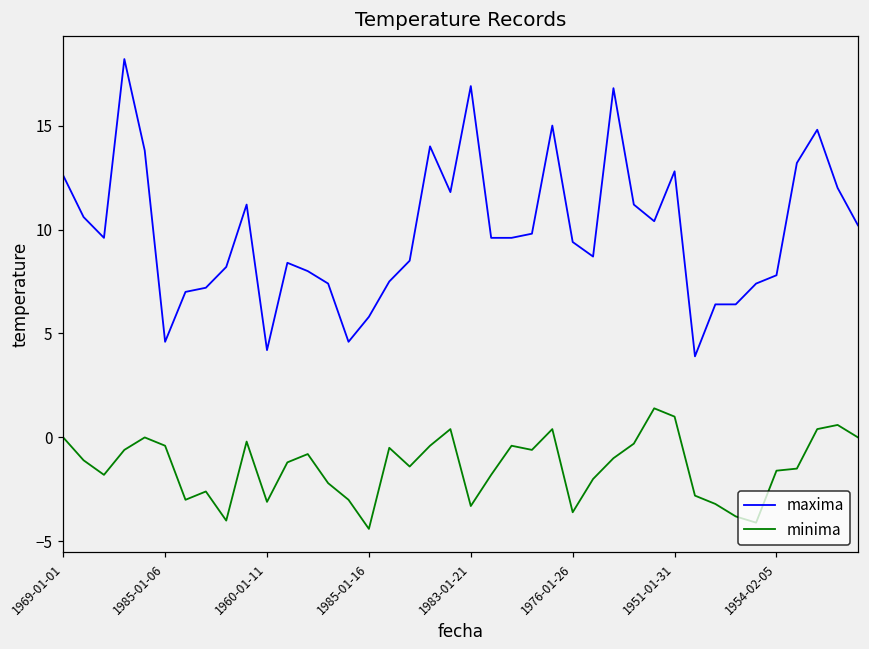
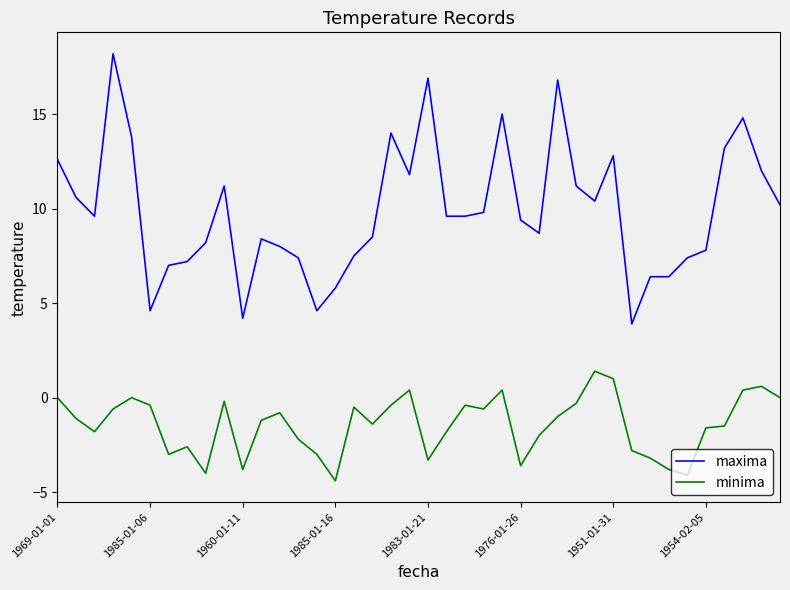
minima, 1960-01-11: -3.1 -> -3.8
